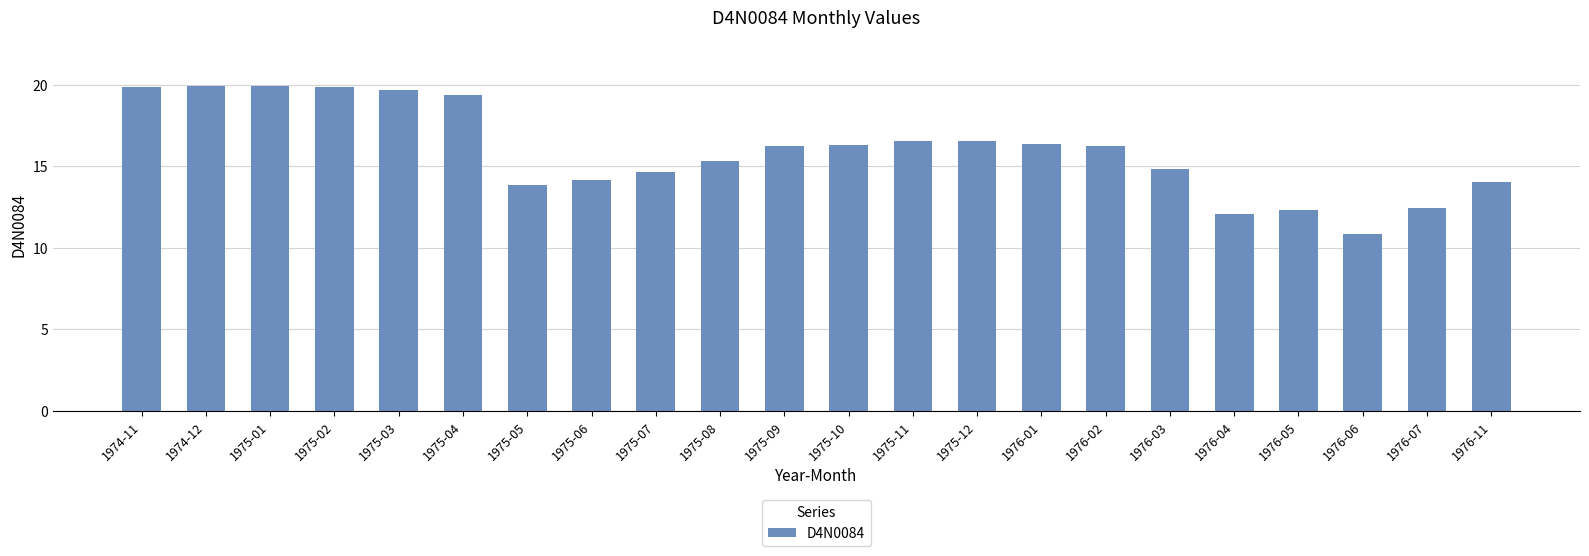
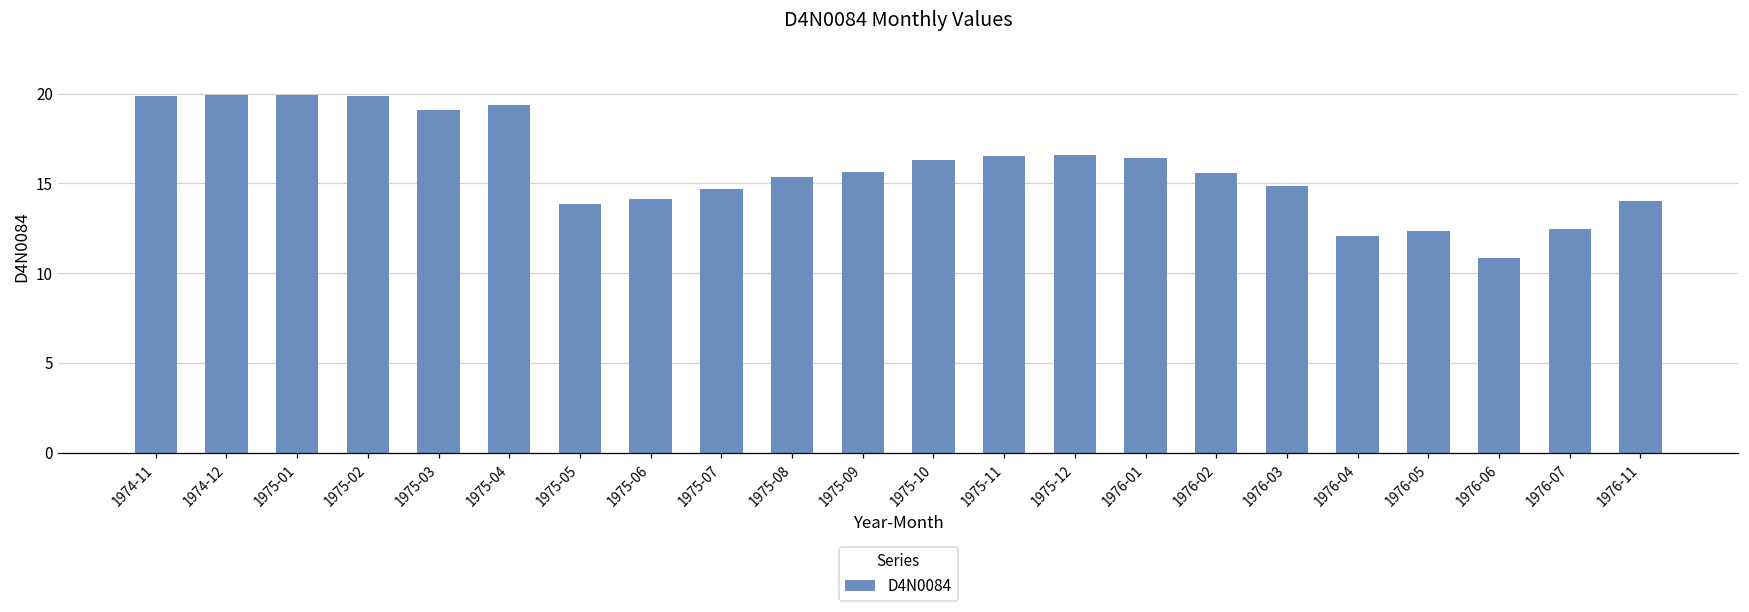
1975-03: 19.7 -> 19.1
1975-09: 16.3 -> 15.7
1976-02: 16.3 -> 15.6
